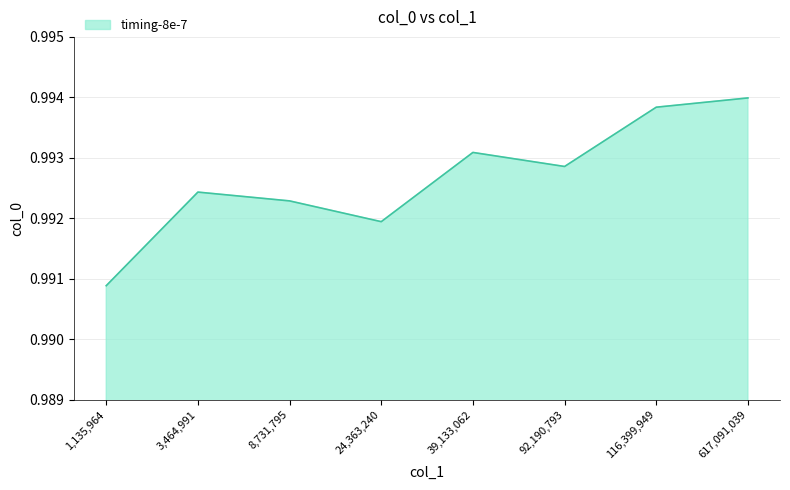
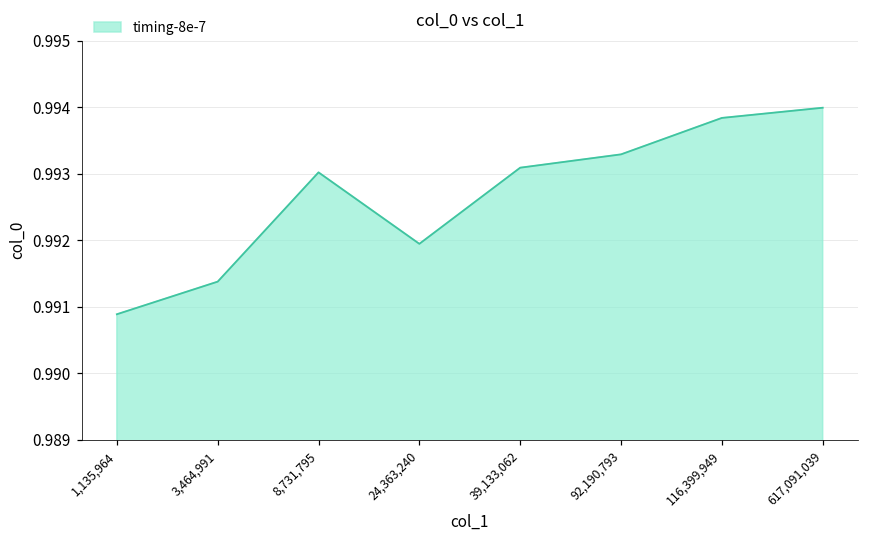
3,464,991: 0.9924 -> 0.9914
8,731,795: 0.9923 -> 0.9930
92,190,793: 0.9929 -> 0.9933
